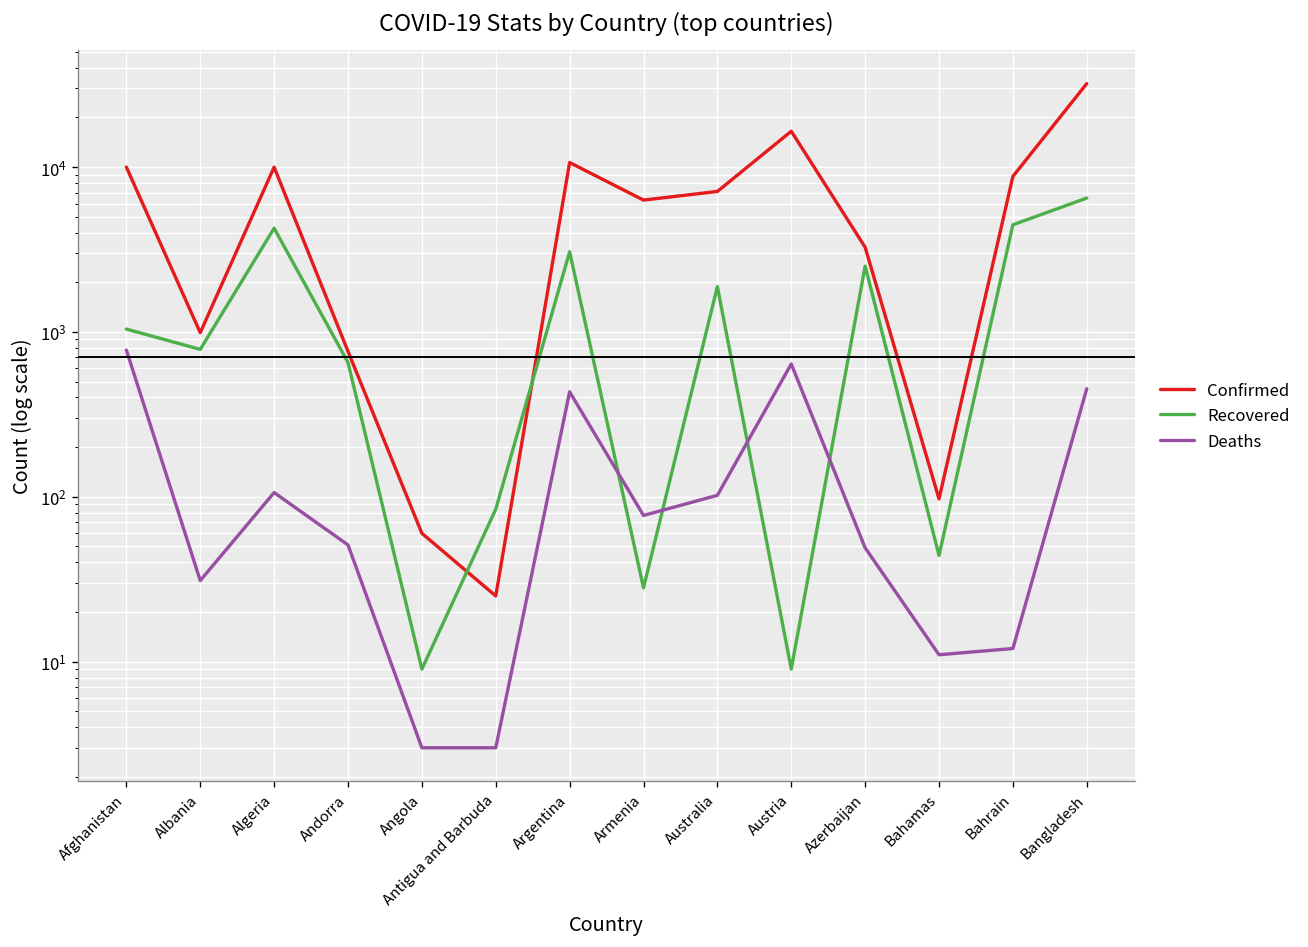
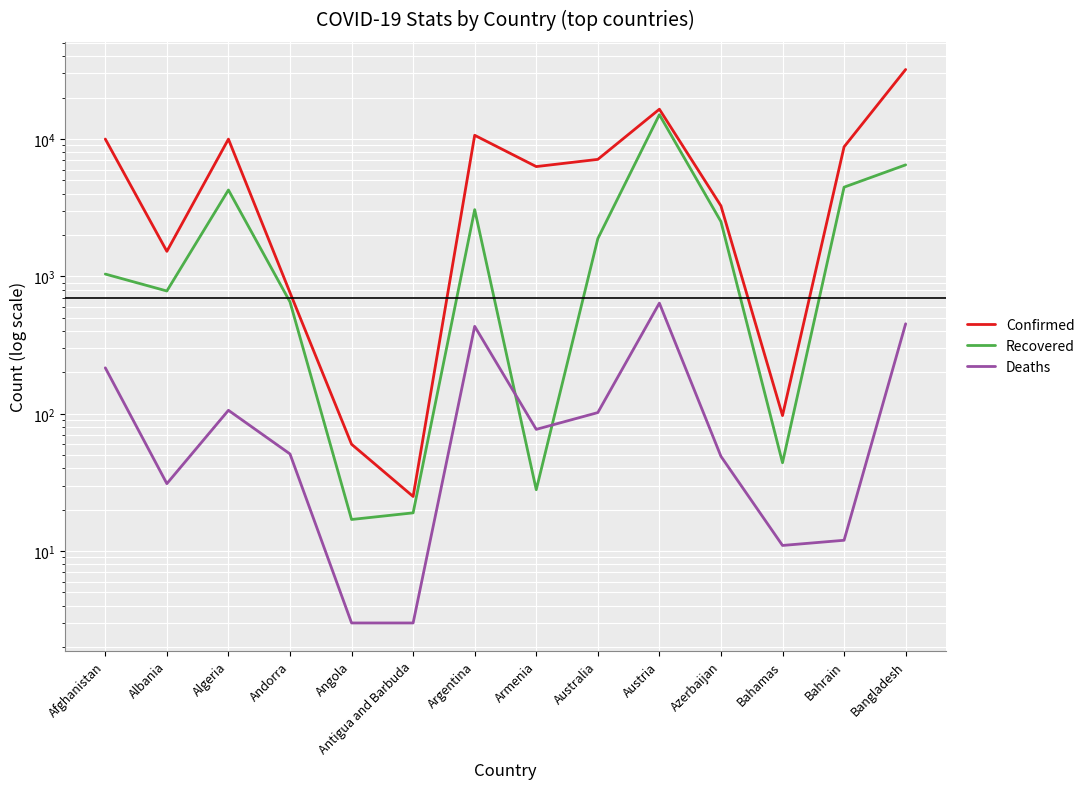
Deaths, Afghanistan: 800 -> 220
Confirmed, Albania: 1000 -> 1500
Recovered, Angola: 9 -> 17
Recovered, Antigua and Barbuda: 80 -> 19
Recovered, Austria: 9 -> 15000
